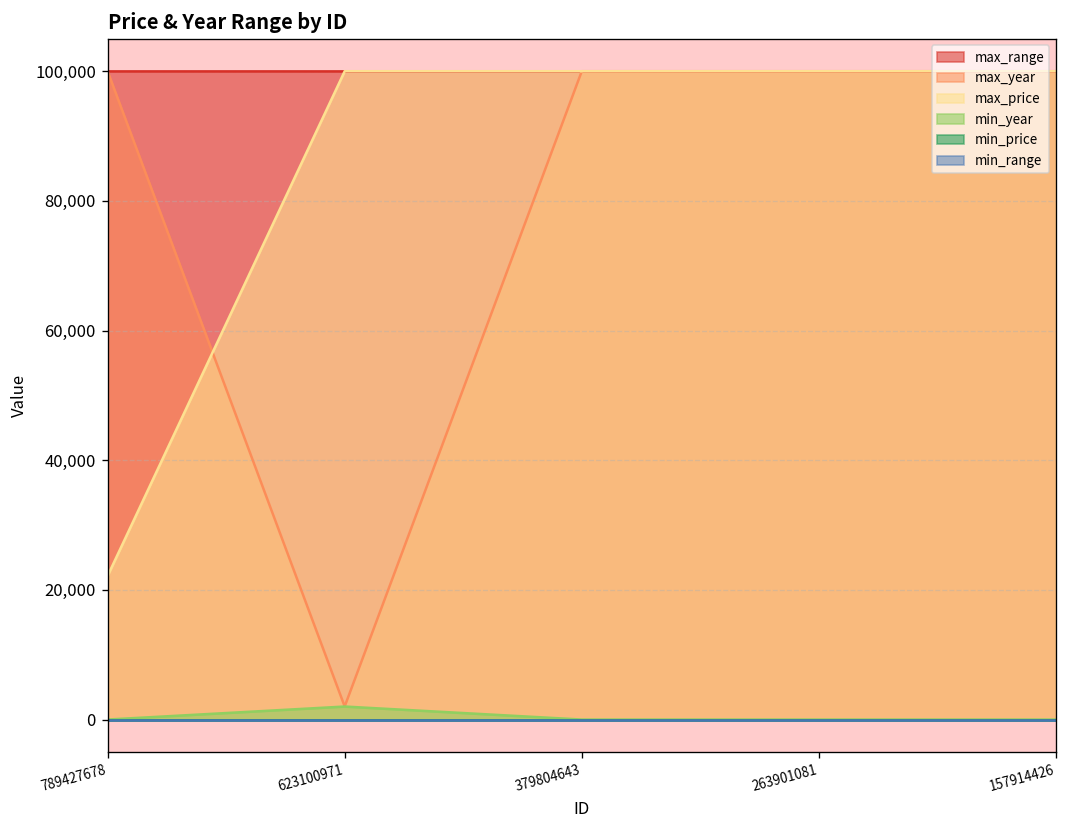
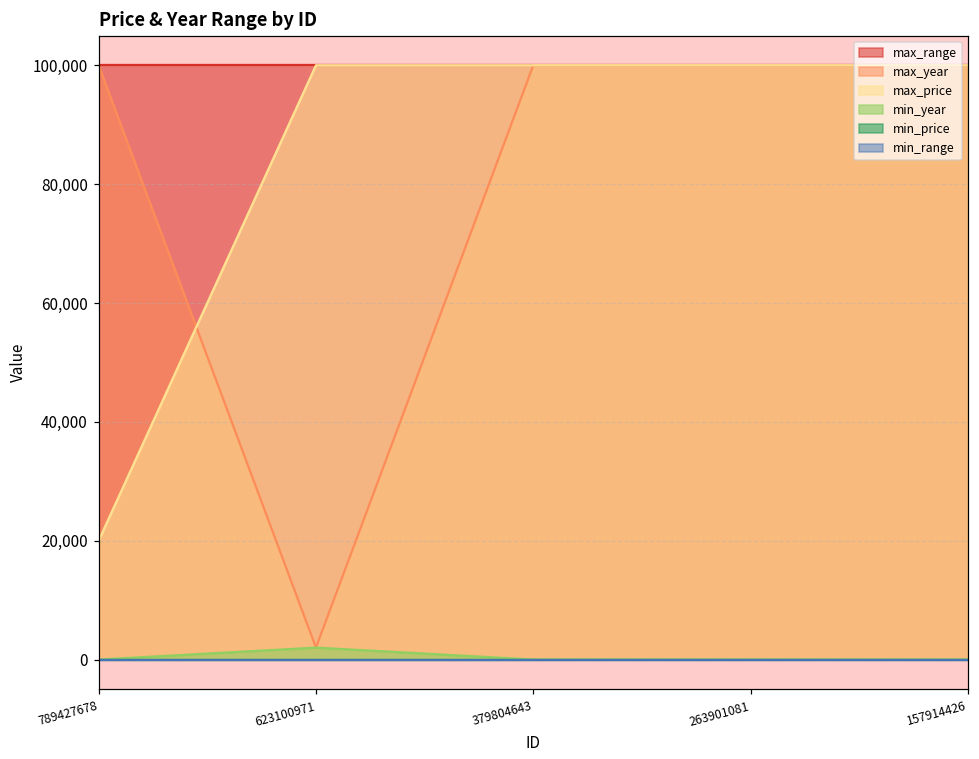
max_price, 789427678: 22,000 -> 20,000
